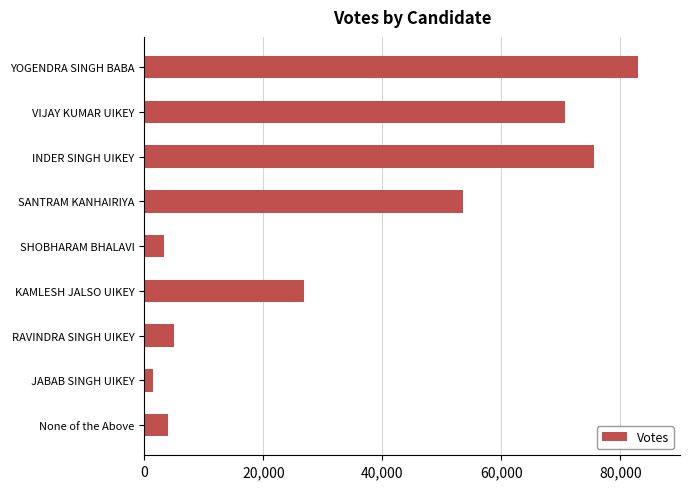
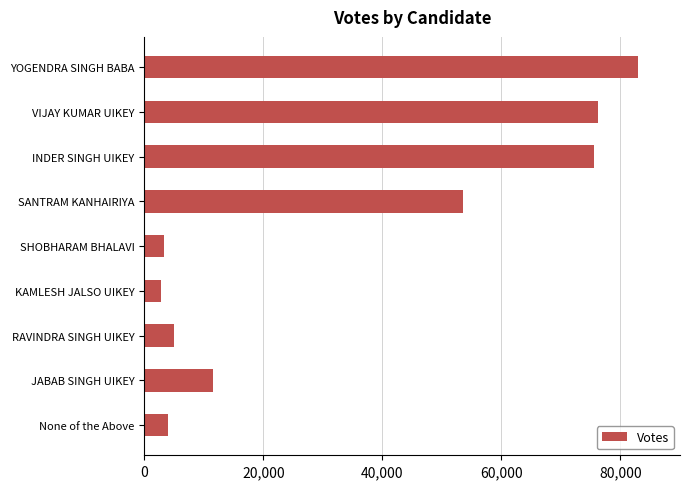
VIJAY KUMAR UIKEY: 71,000 -> 76,000
KAMLESH JALSO UIKEY: 27,000 -> 3,000
JABAB SINGH UIKEY: 1,000 -> 12,000
